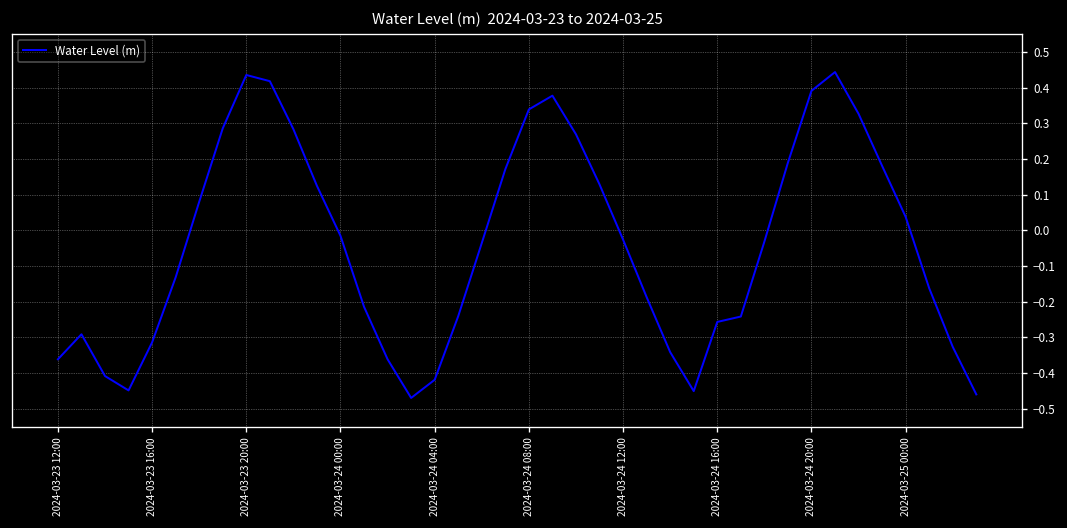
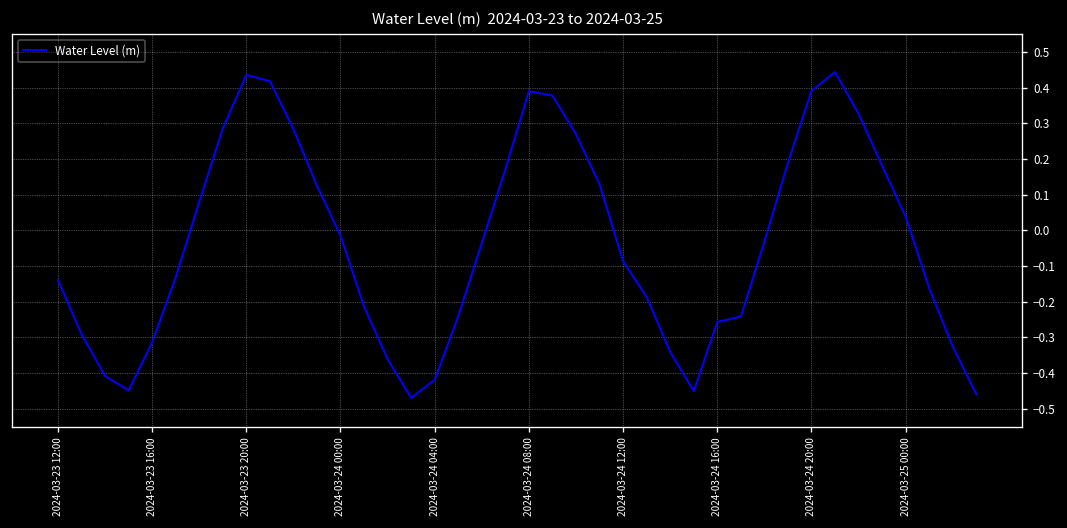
2024-03-23 12:00: -0.36 -> -0.14
2024-03-24 08:00: 0.34 -> 0.39
2024-03-24 12:00: -0.03 -> -0.09
